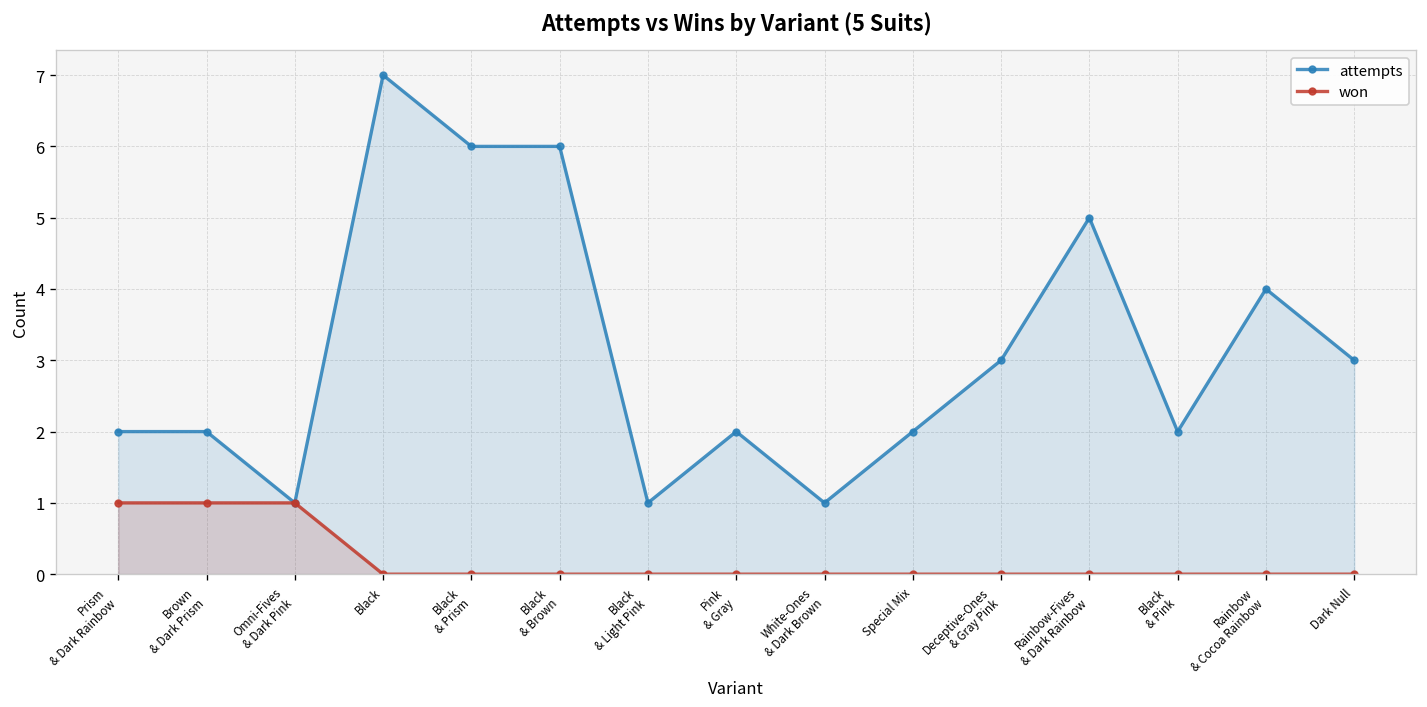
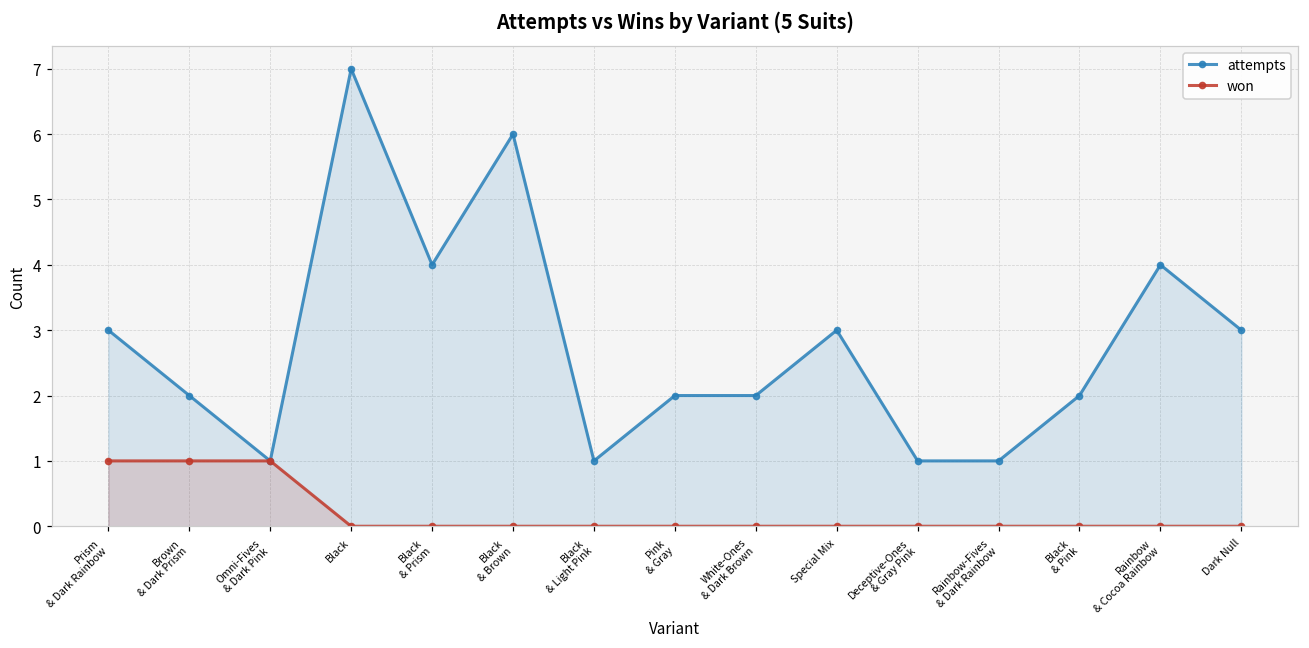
attempts, Prism & Dark Rainbow: 2 -> 3
attempts, Black & Prism: 6 -> 4
attempts, White-Ones & Dark Brown: 1 -> 2
attempts, Special Mix: 2 -> 3
attempts, Deceptive-Ones & Gray Pink: 3 -> 1
attempts, Rainbow-Fives & Dark Rainbow: 5 -> 1
